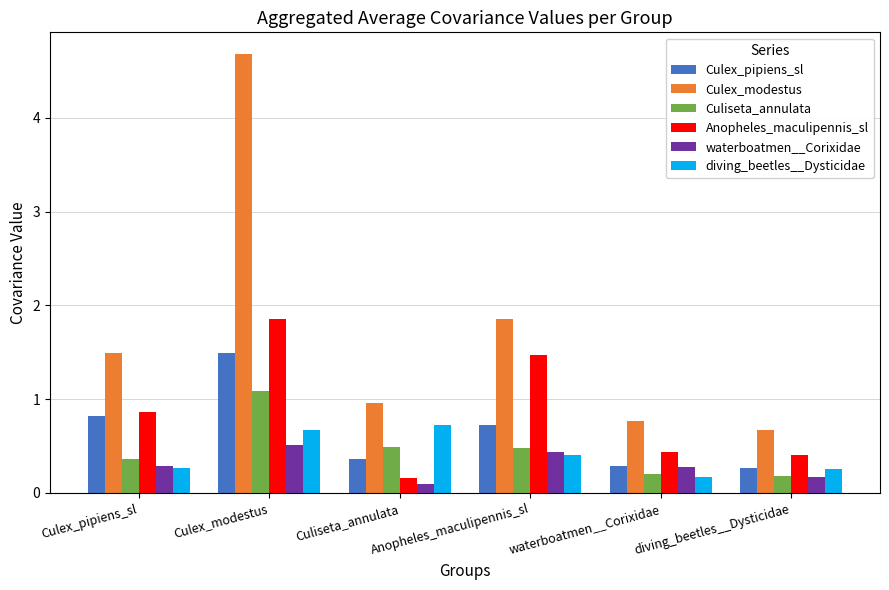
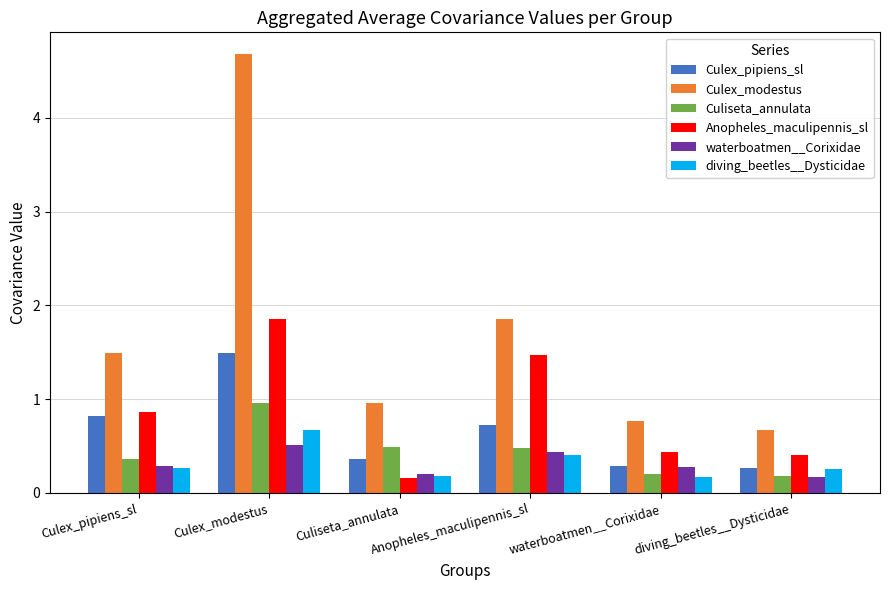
Culiseta_annulata, Culex_modestus: 1.1 -> 1.0
waterboatmen__Corixidae, Culiseta_annulata: 0.1 -> 0.2
diving_beetles__Dysticidae, Culiseta_annulata: 0.7 -> 0.2
